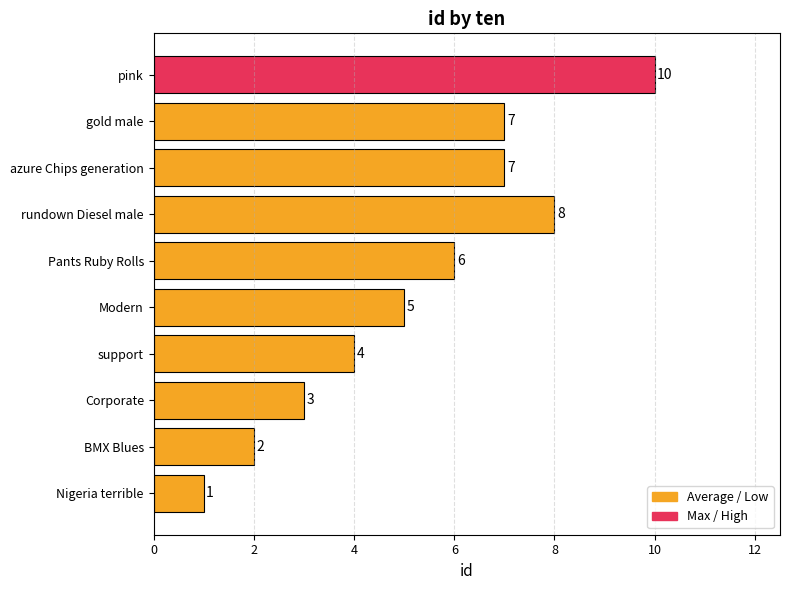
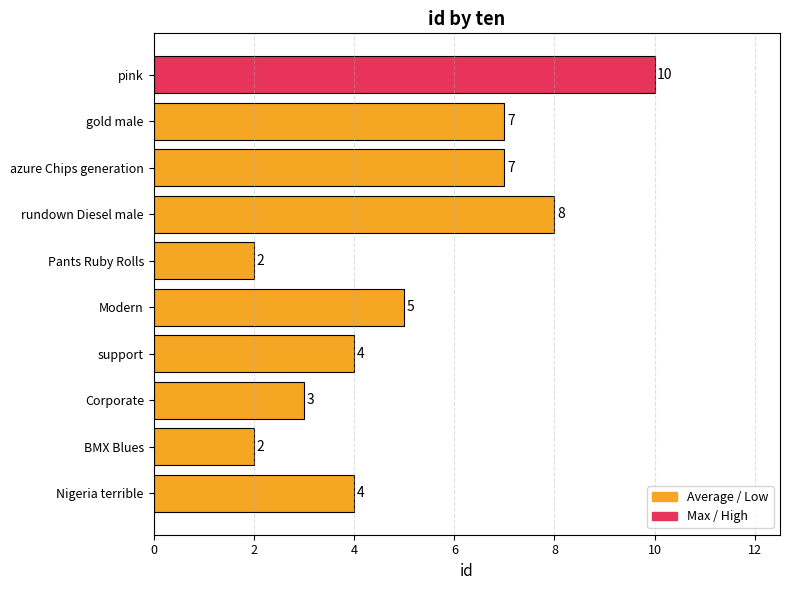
Pants Ruby Rolls: 6 -> 2
Nigeria terrible: 1 -> 4
